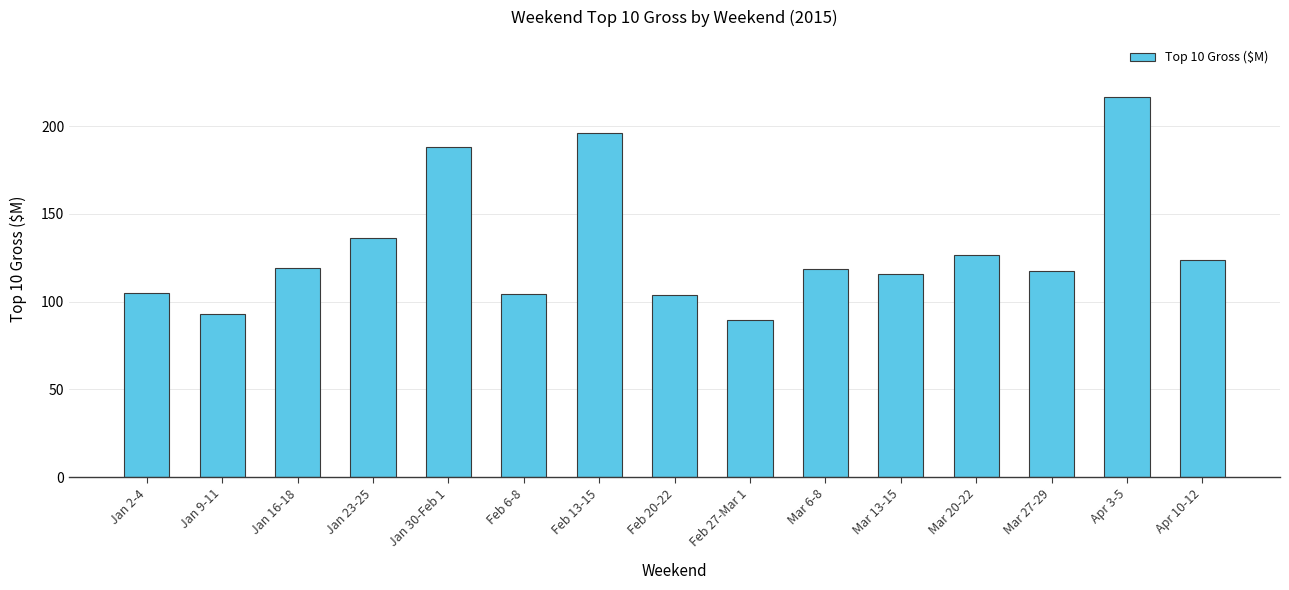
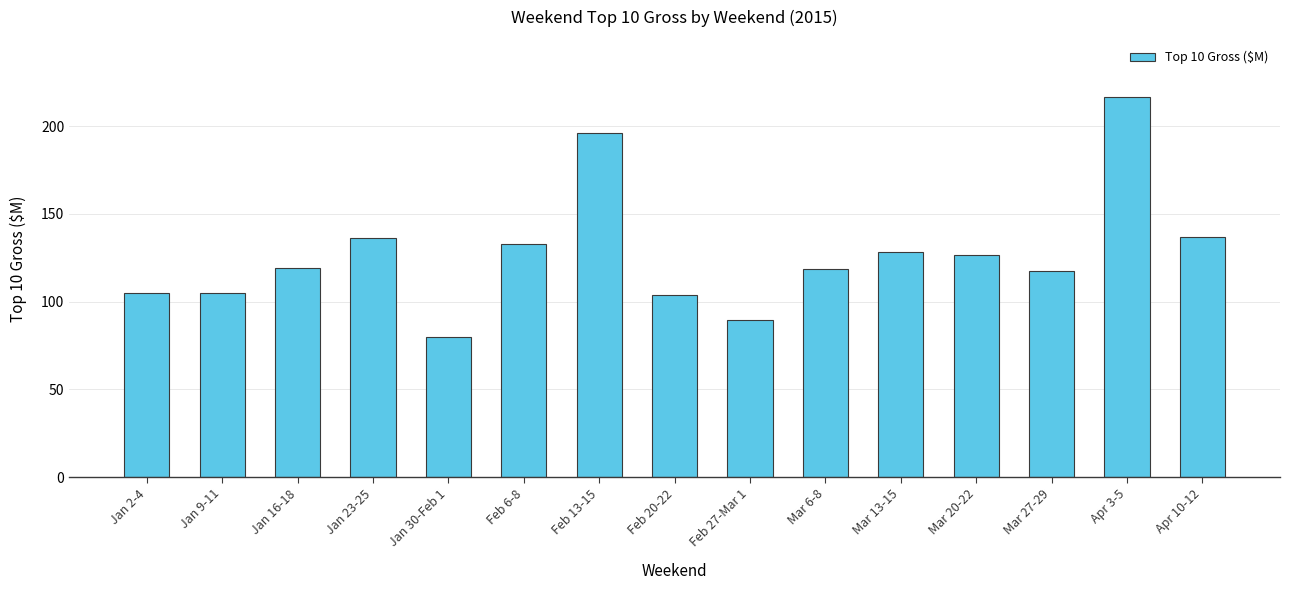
Jan 9-11: 93 -> 105
Jan 30-Feb 1: 188 -> 80
Feb 6-8: 104 -> 133
Mar 13-15: 116 -> 128
Apr 10-12: 124 -> 137
